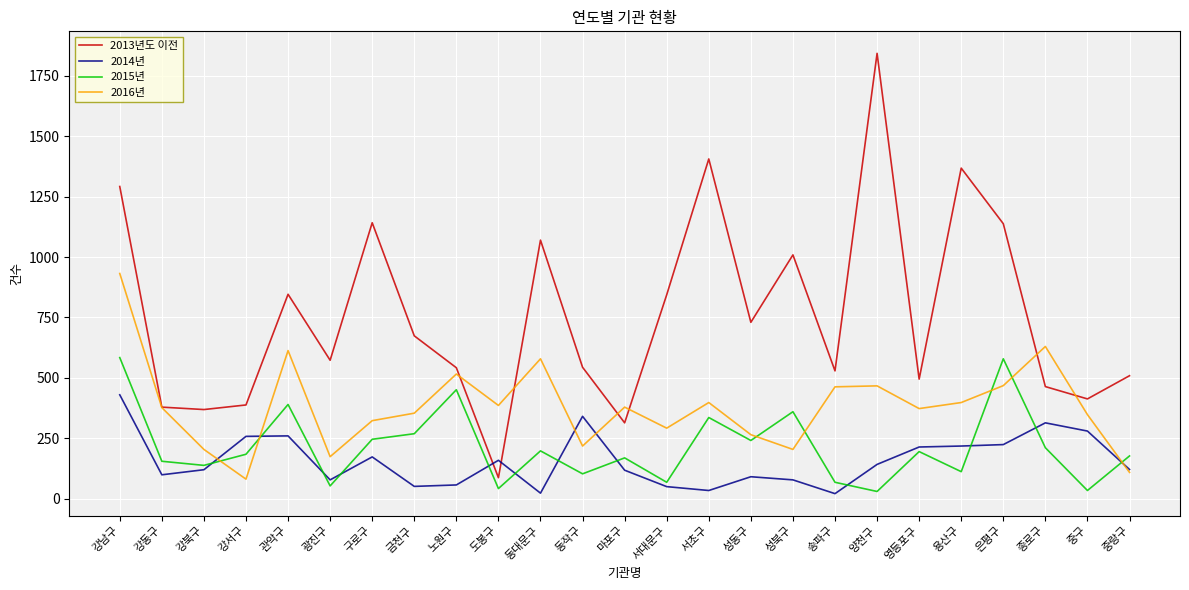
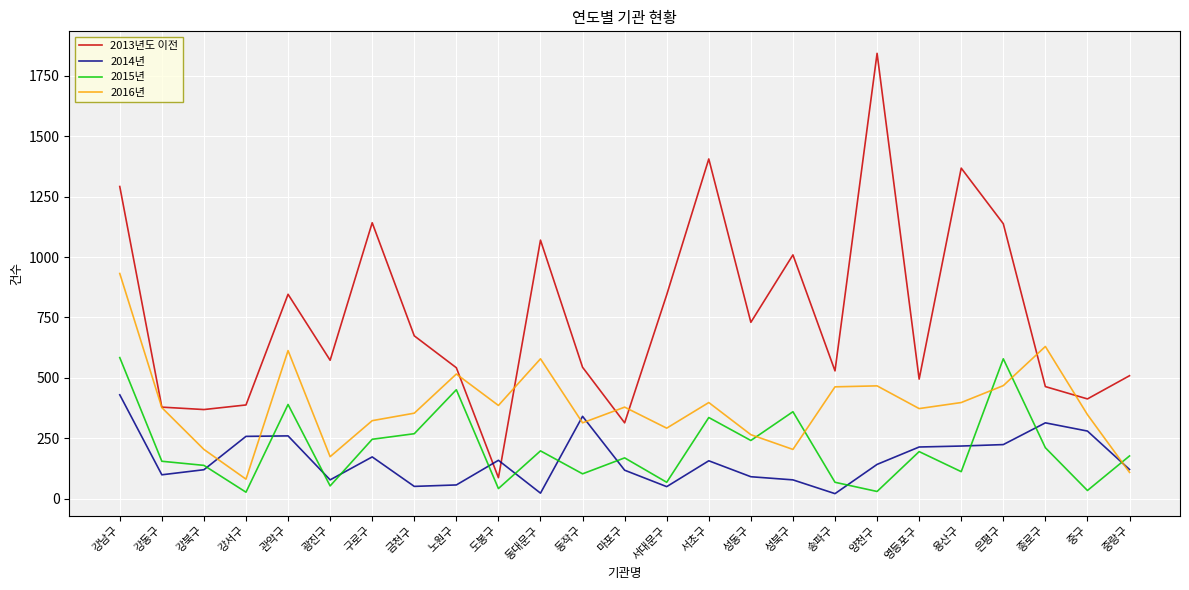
2015년, 강서구: 180 -> 30
2016년, 동작구: 220 -> 310
2014년, 서초구: 30 -> 160
